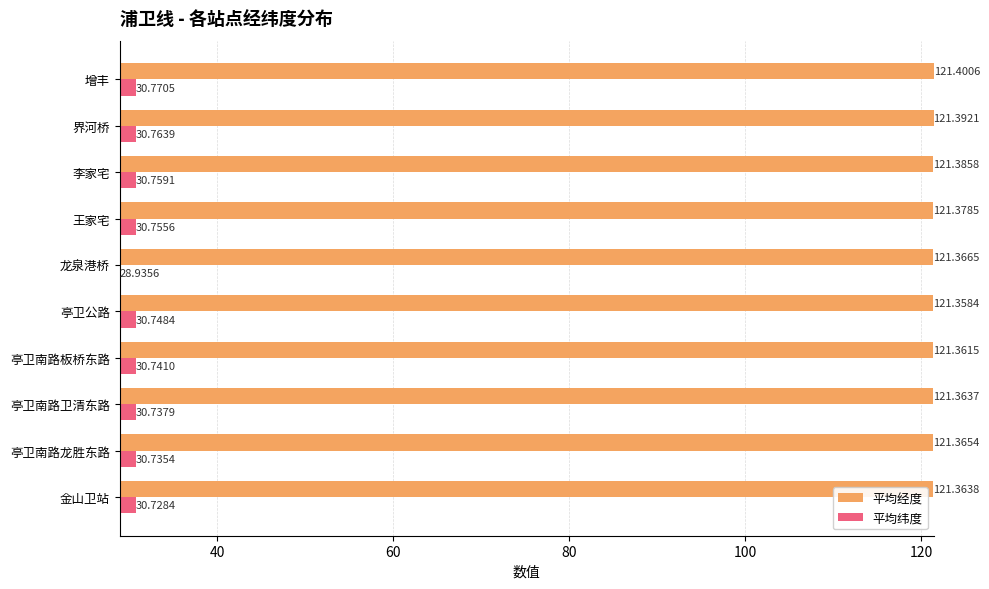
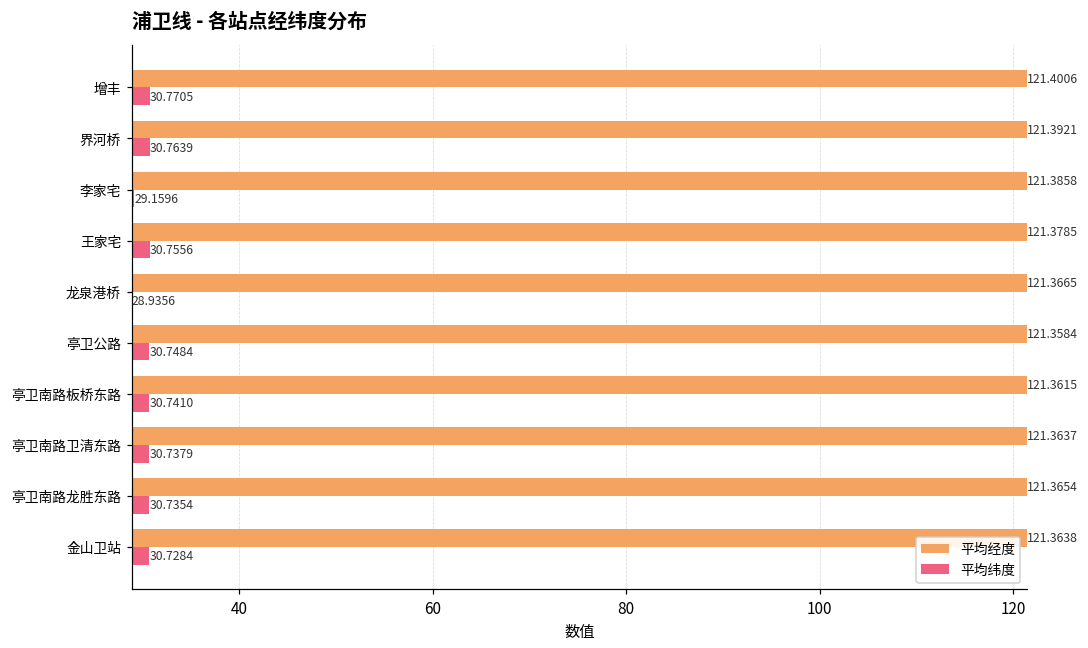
平均纬度, 李家宅: 30.7591 -> 29.1596
